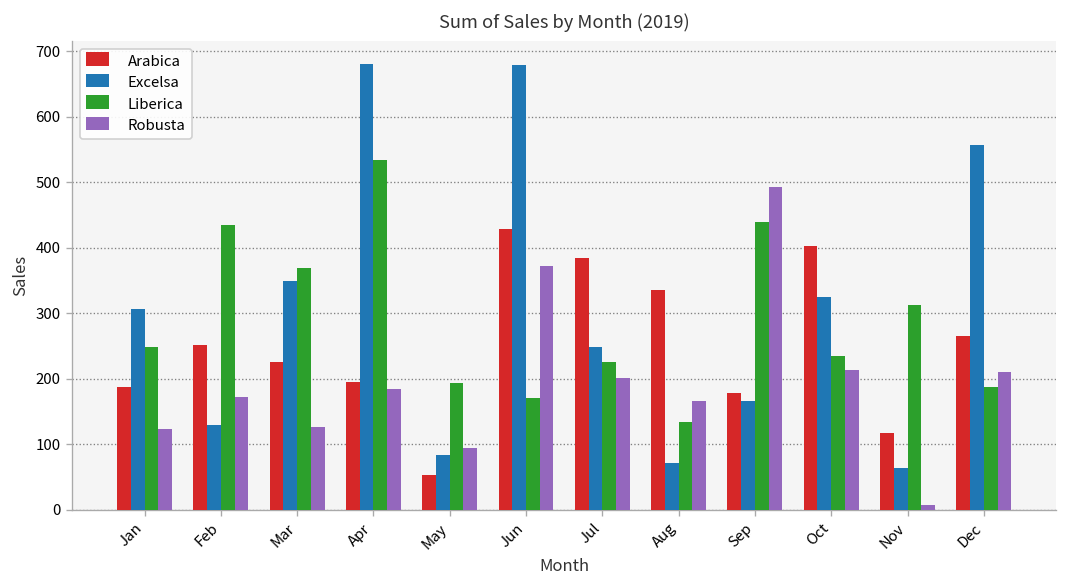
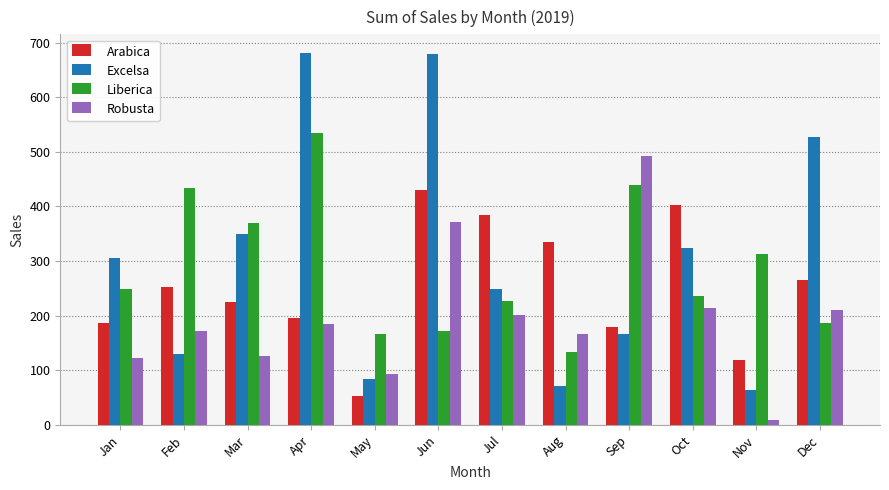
Liberica, May: 190 -> 170
Excelsa, Dec: 560 -> 530
